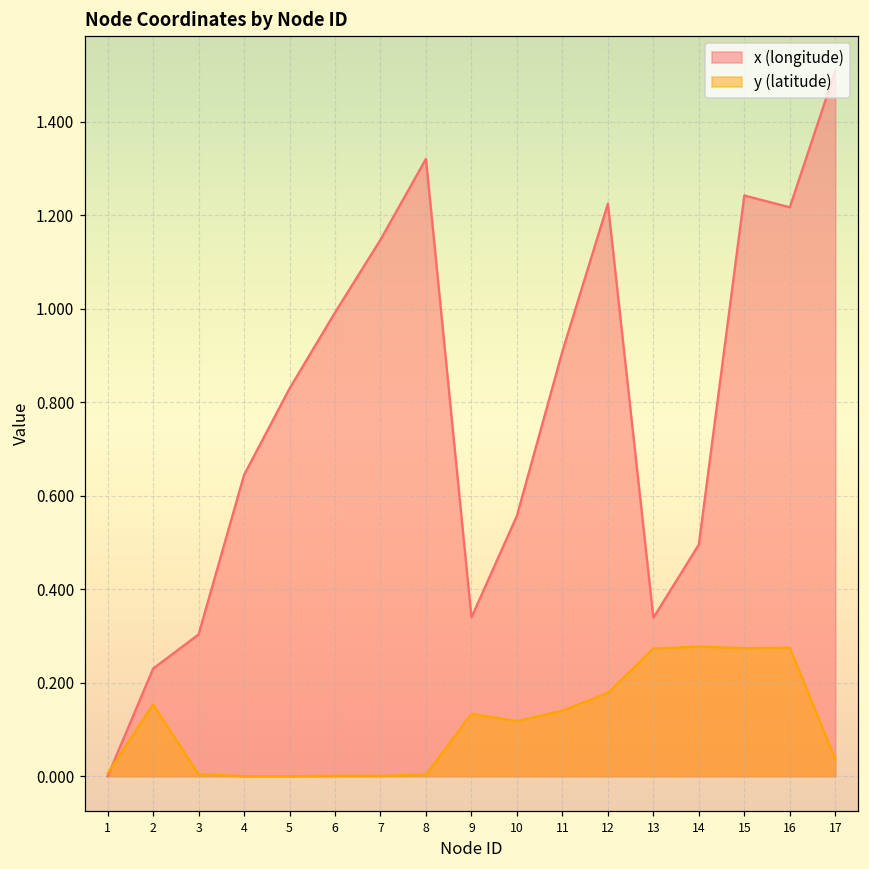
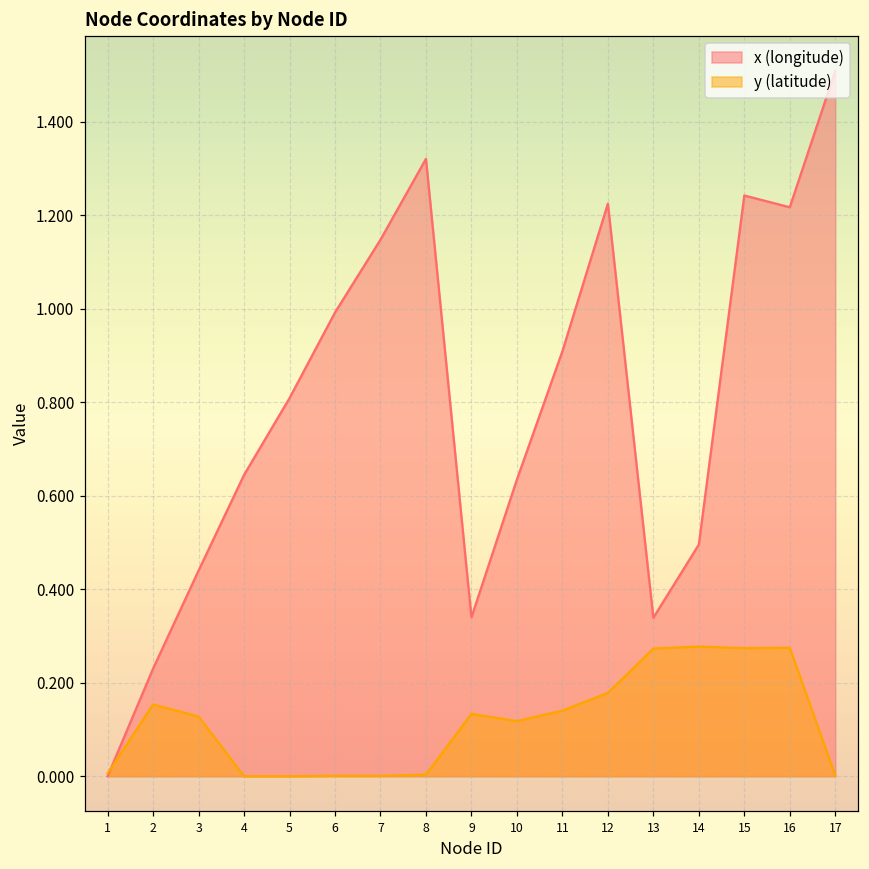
x (longitude), 3: 0.30 -> 0.44
y (latitude), 3: 0.00 -> 0.13
x (longitude), 5: 0.83 -> 0.81
x (longitude), 10: 0.56 -> 0.63
y (latitude), 17: 0.04 -> 0.00
